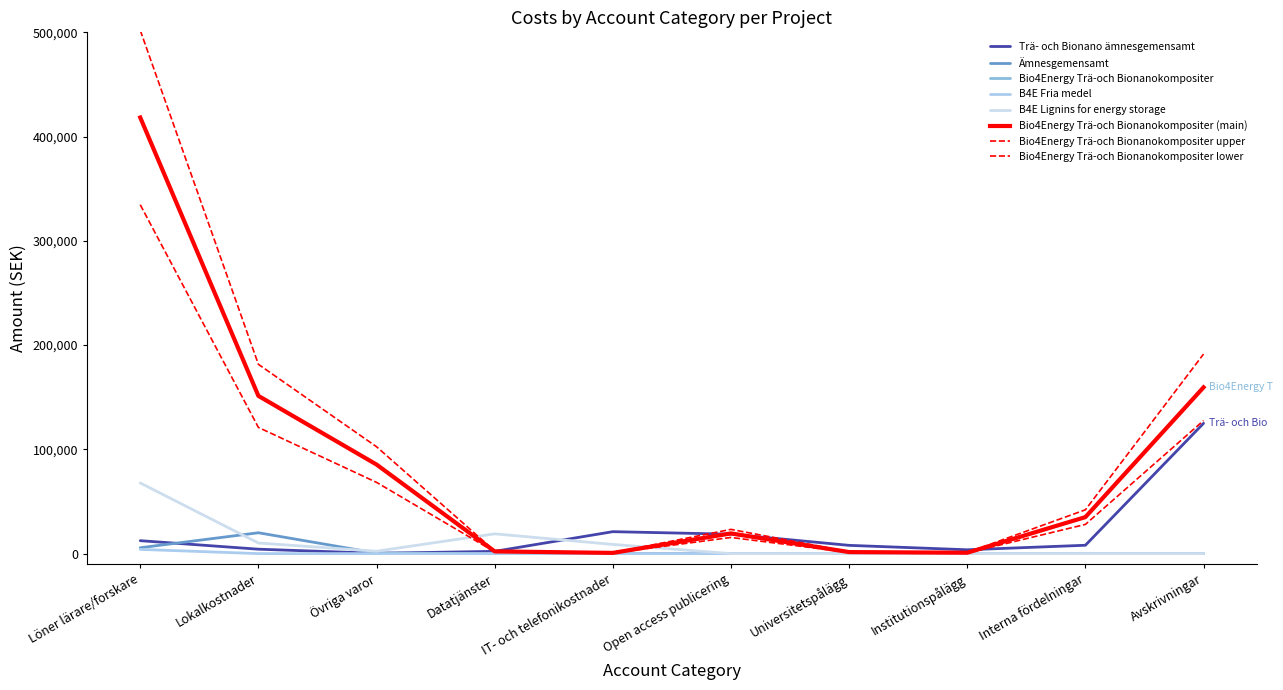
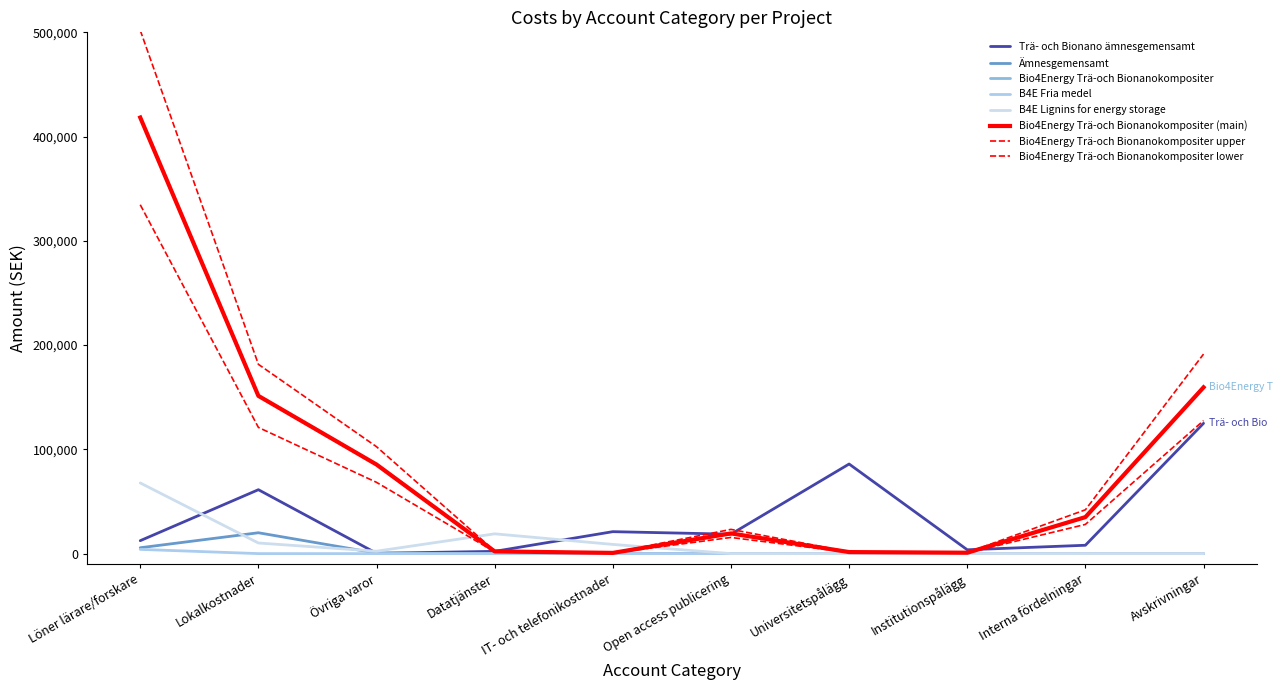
Trä- och Bionano ämnesgemensamt, Lokalkostnader: 4,000 -> 61,000
Trä- och Bionano ämnesgemensamt, Universitetspålägg: 8,000 -> 86,000
